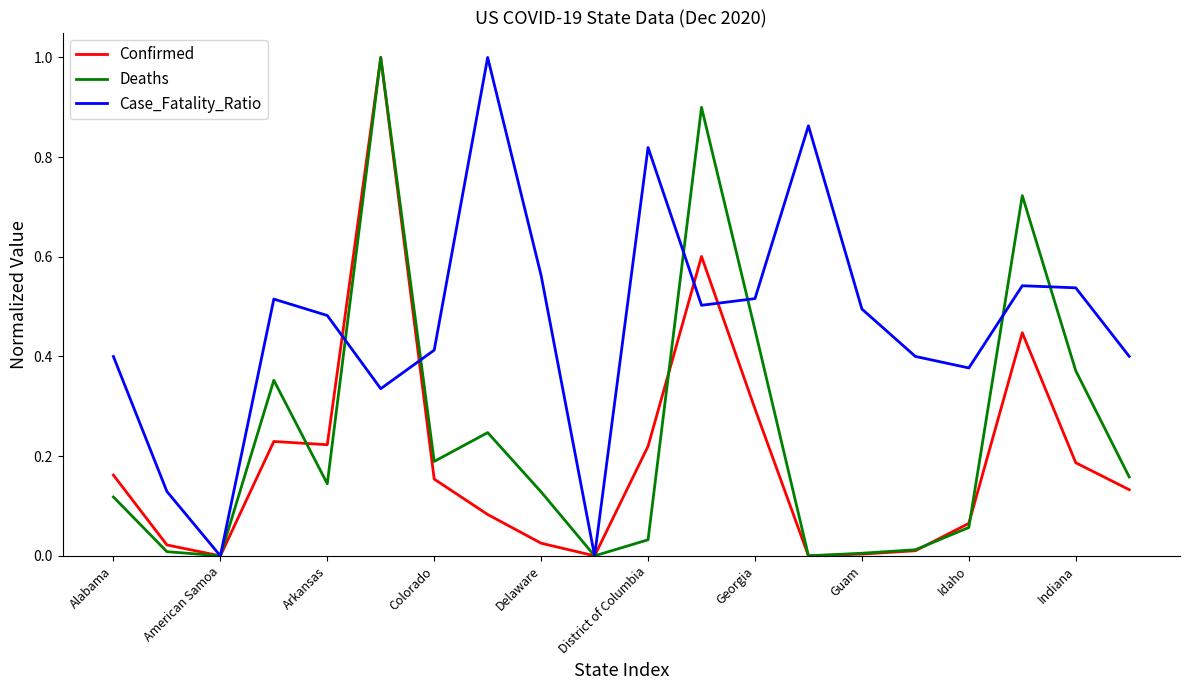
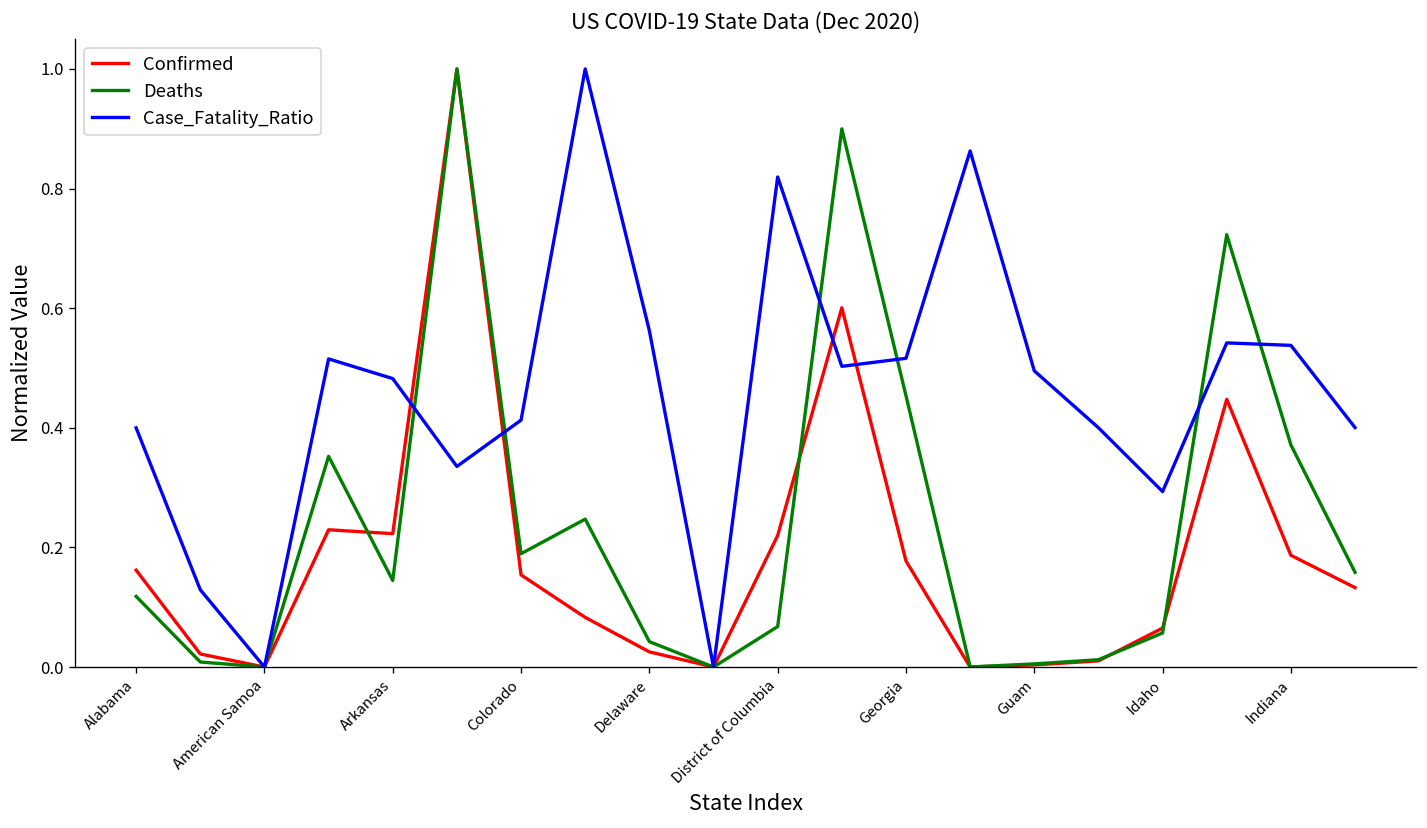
Deaths, Delaware: 0.13 -> 0.04
Deaths, District of Columbia: 0.03 -> 0.07
Confirmed, Georgia: 0.29 -> 0.18
Case_Fatality_Ratio, Idaho: 0.38 -> 0.29
